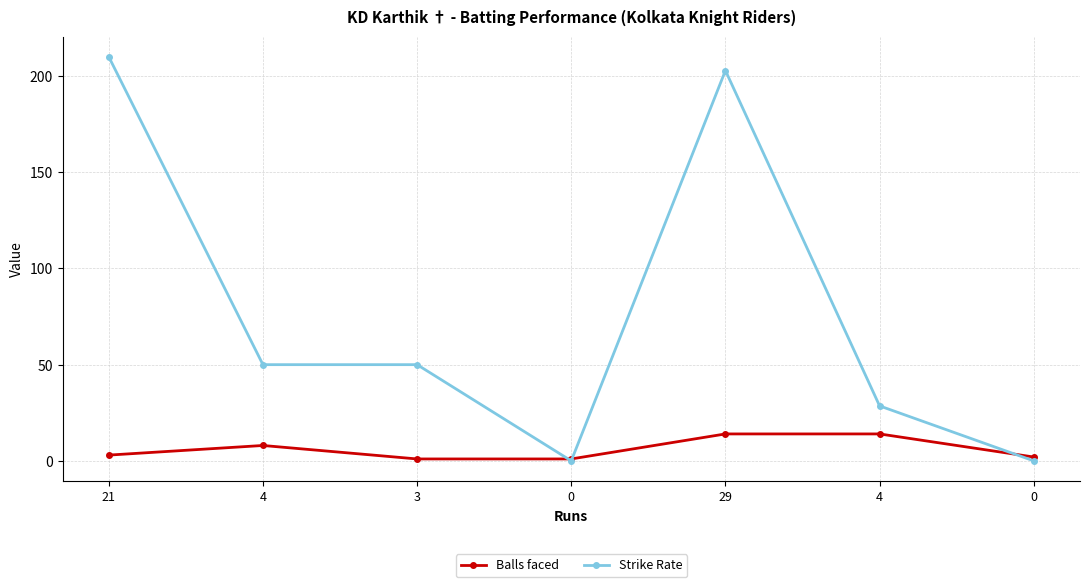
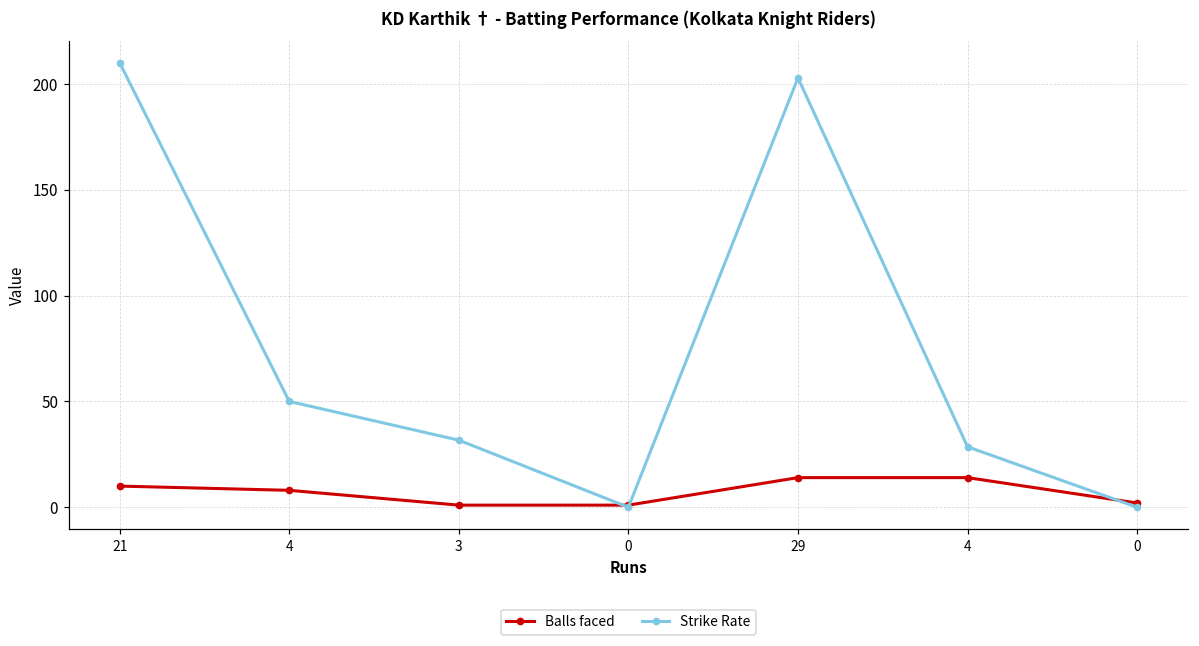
Balls faced, 21: 3 -> 10
Strike Rate, 3: 50 -> 32
